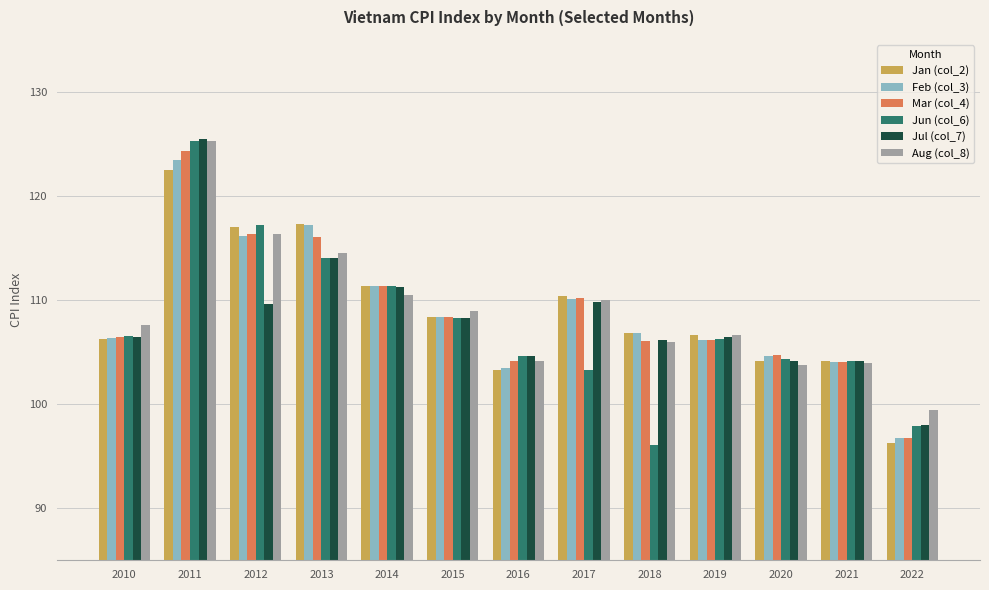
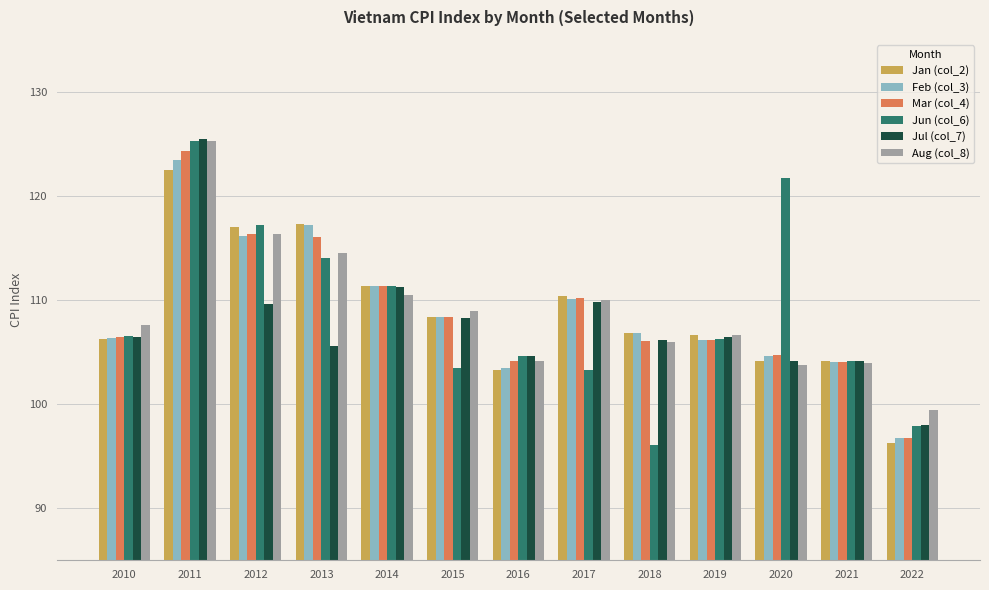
Jul (col_7), 2013: 114.0 -> 105.5
Jun (col_6), 2015: 108.3 -> 103.5
Jun (col_6), 2020: 104.4 -> 121.7
